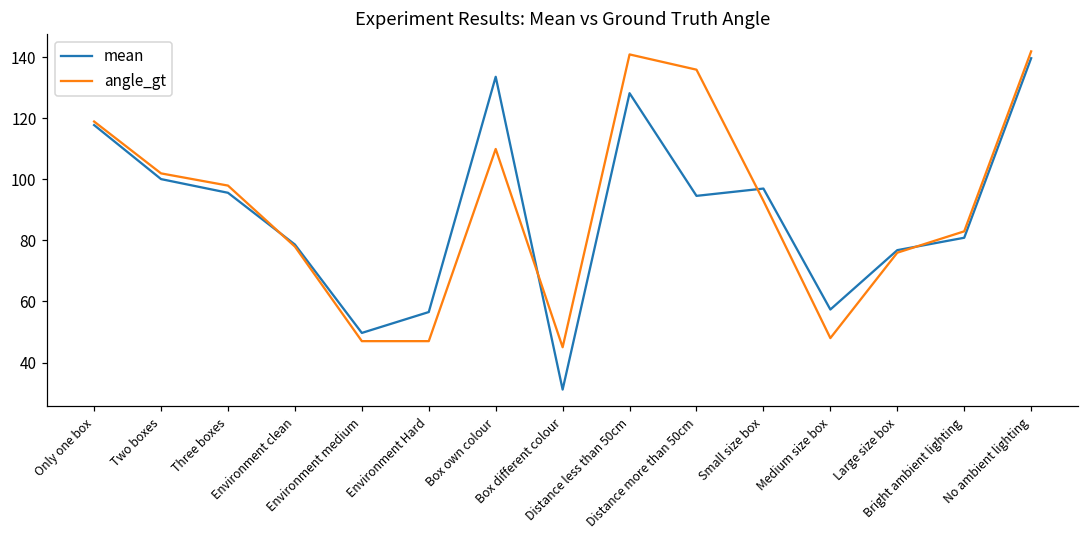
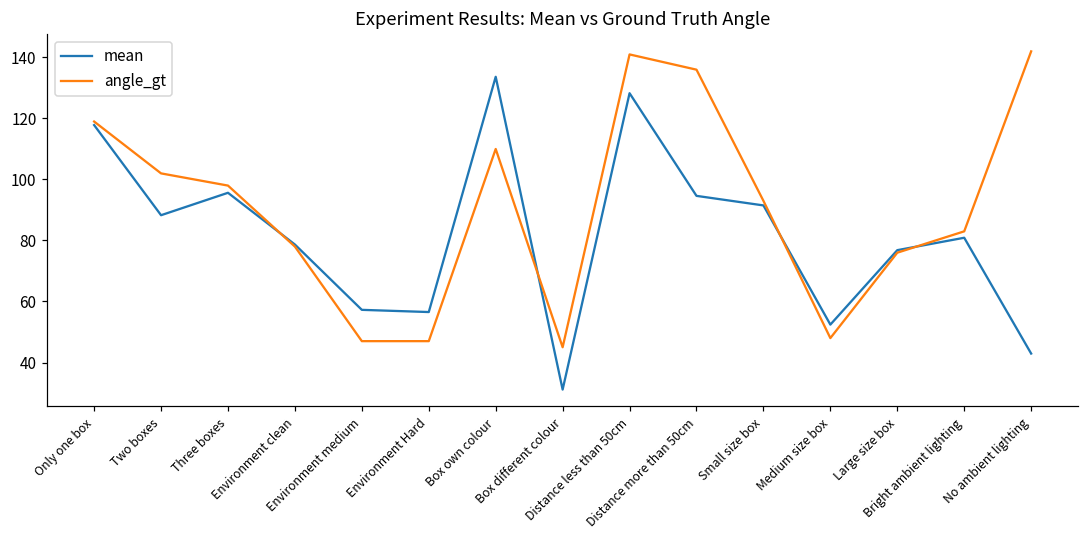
mean, Two boxes: 100 -> 88
mean, Environment medium: 50 -> 57
mean, Small size box: 97 -> 91
mean, Medium size box: 57 -> 52
mean, No ambient lighting: 140 -> 43
